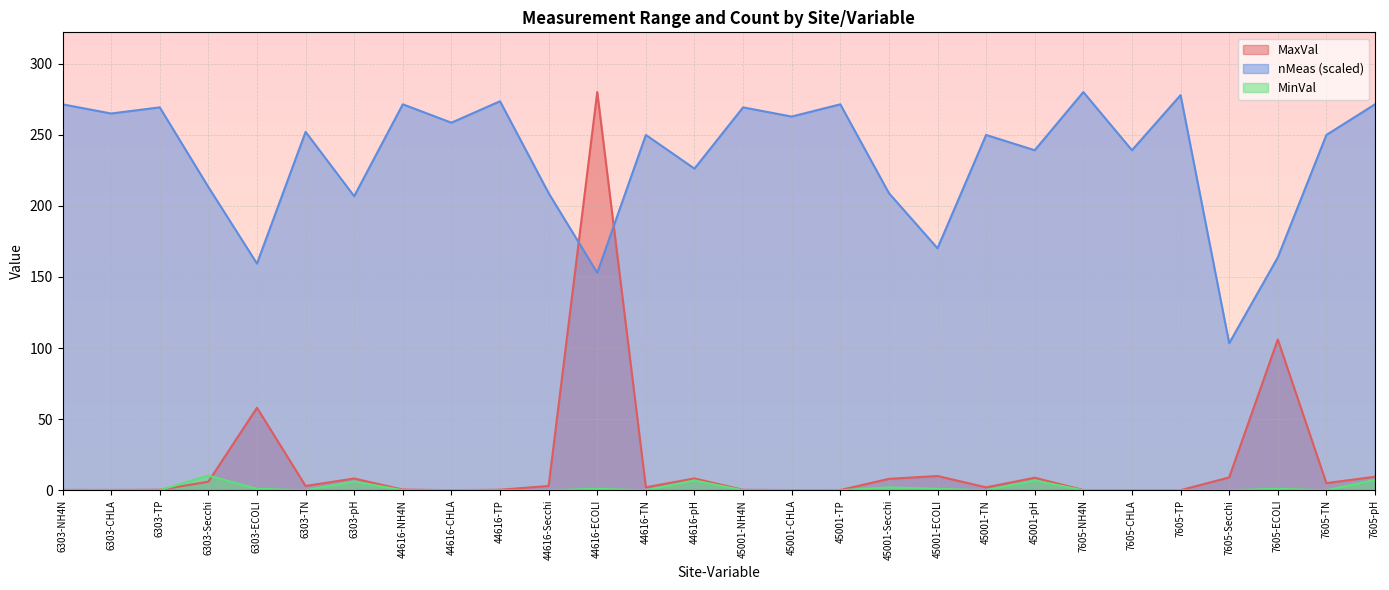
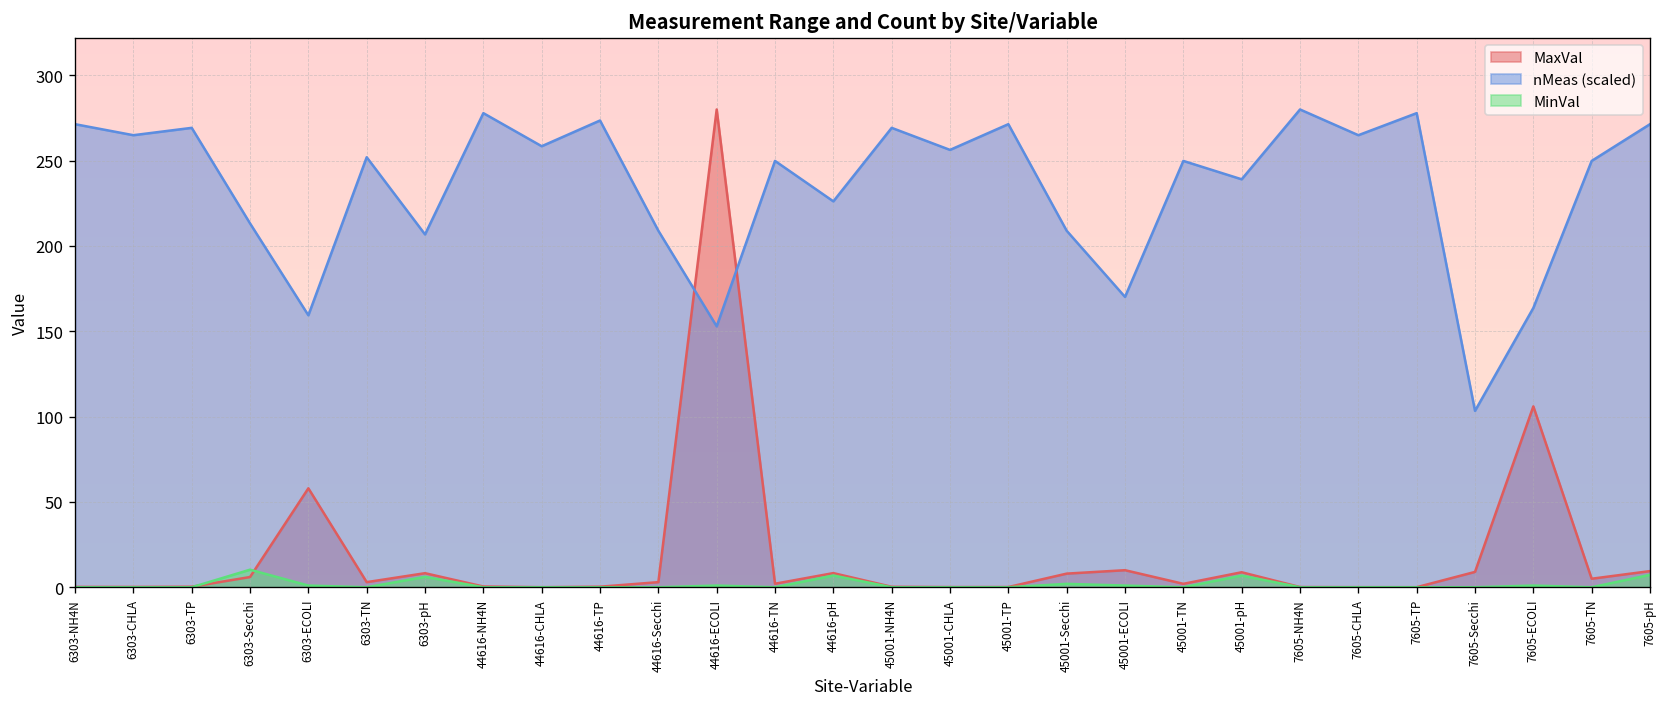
nMeas (scaled), 44616-NH4N: 271 -> 278
nMeas (scaled), 45001-CHLA: 263 -> 256
nMeas (scaled), 7605-CHLA: 239 -> 265
